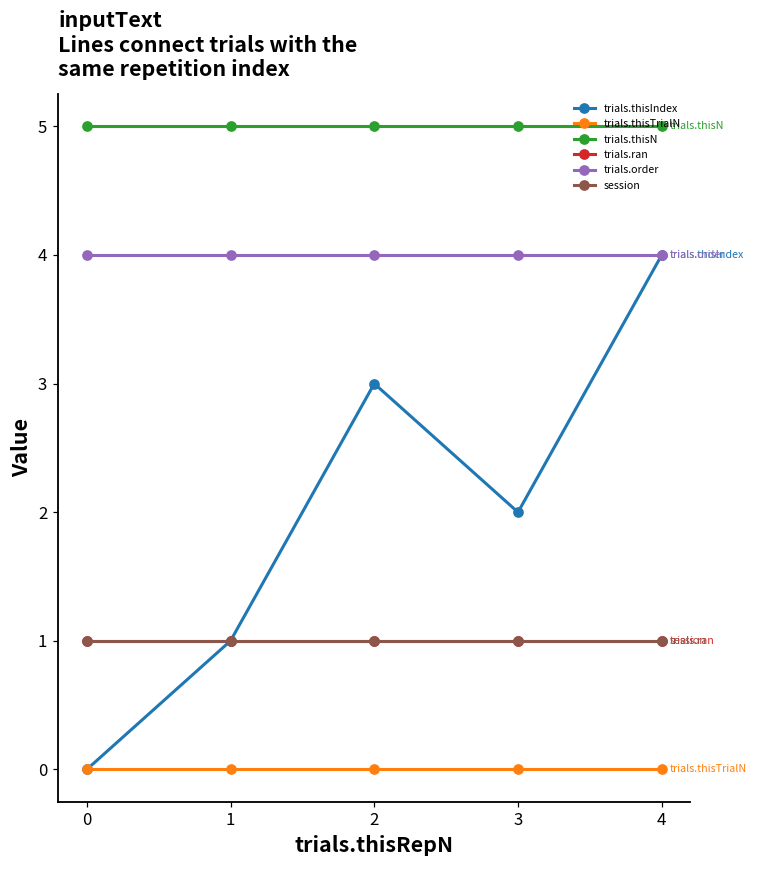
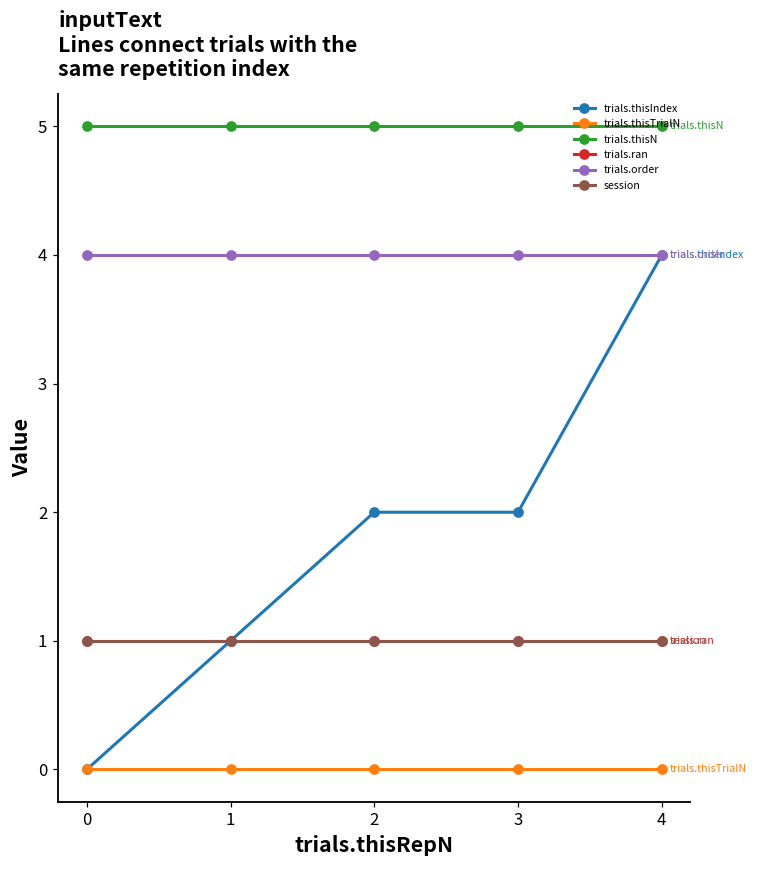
trials.thisIndex, 2: 3 -> 2
